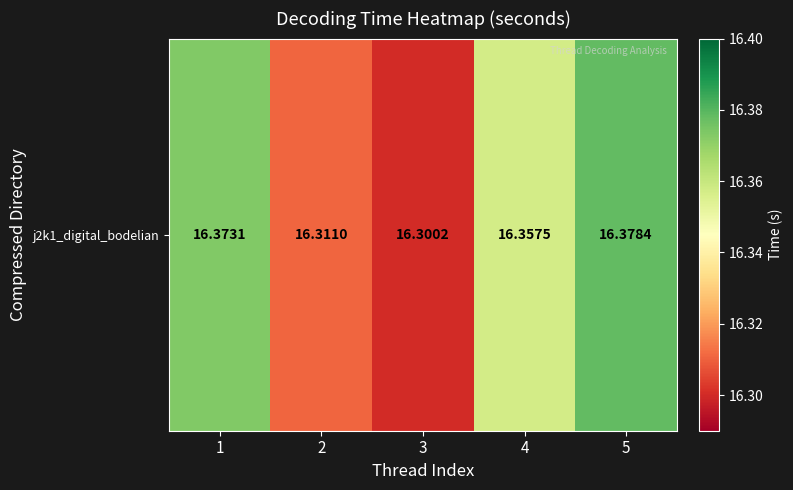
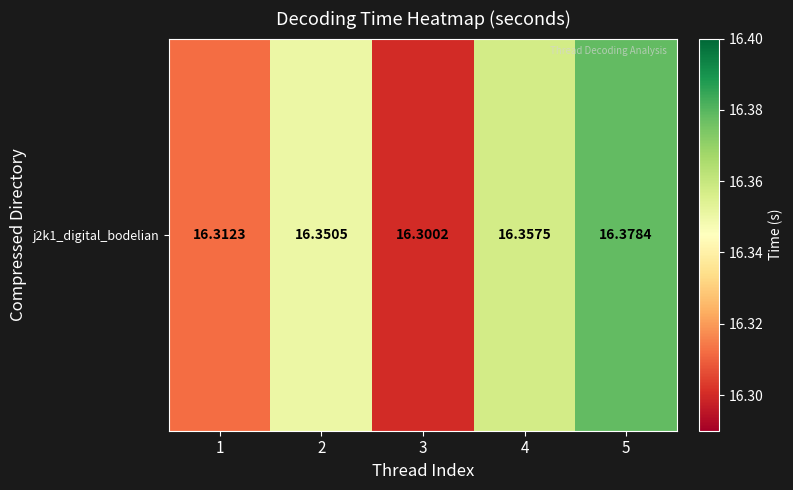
j2k1_digital_bodelian, 1: 16.3731 -> 16.3123
j2k1_digital_bodelian, 2: 16.3110 -> 16.3505
